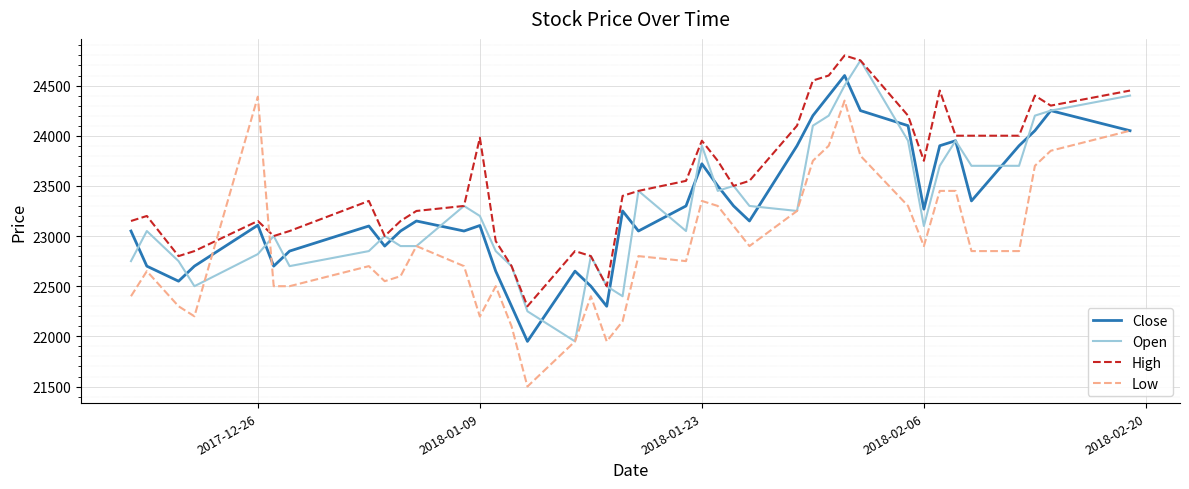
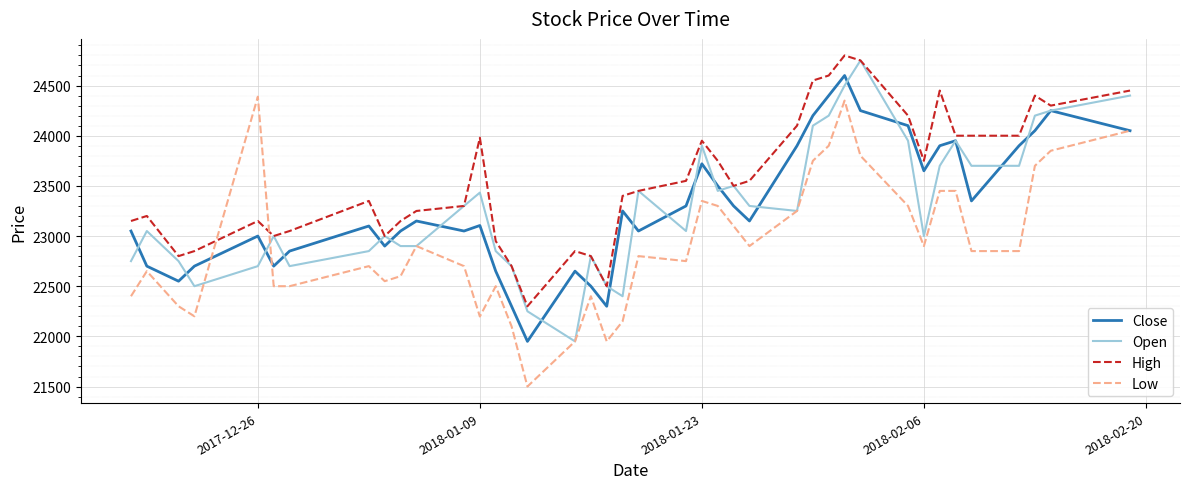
Close, 2017-12-26: 23110 -> 23000
Open, 2017-12-26: 22820 -> 22700
Open, 2018-01-09: 23200 -> 23430
Close, 2018-02-06: 23270 -> 23650
Open, 2018-02-06: 23100 -> 23000
